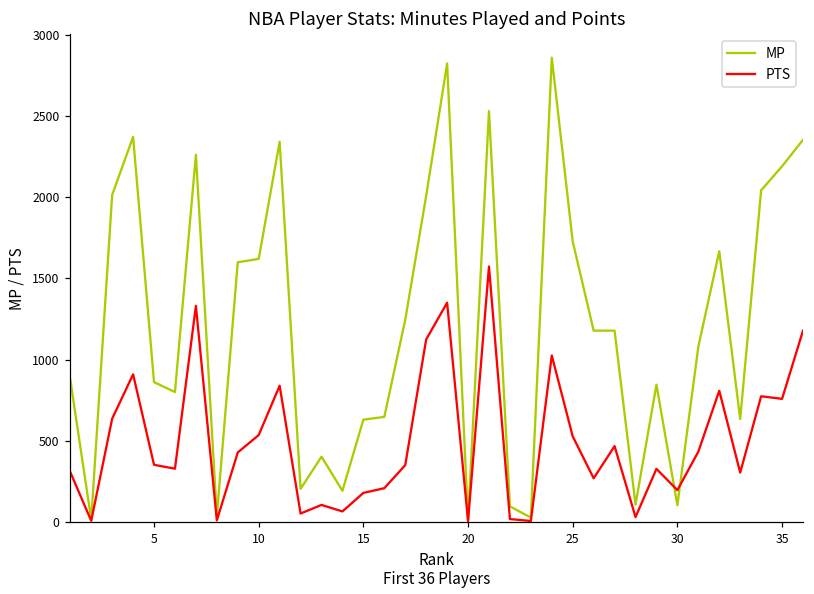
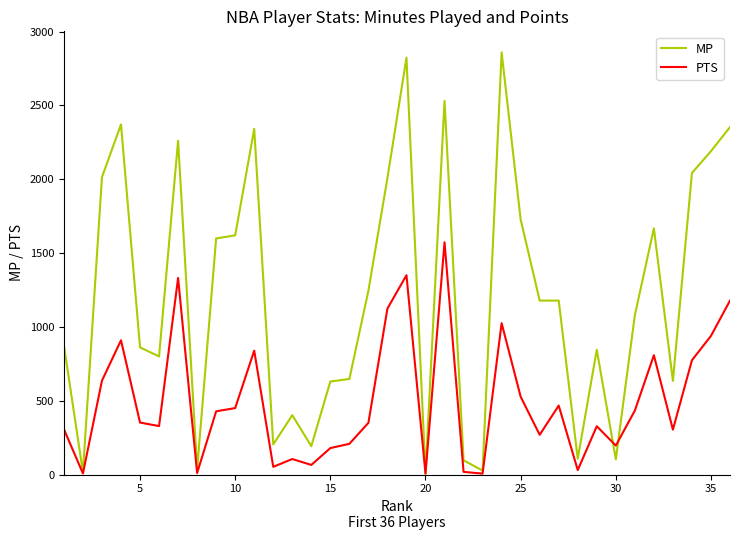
PTS, 10: 540 -> 450
PTS, 35: 760 -> 940
